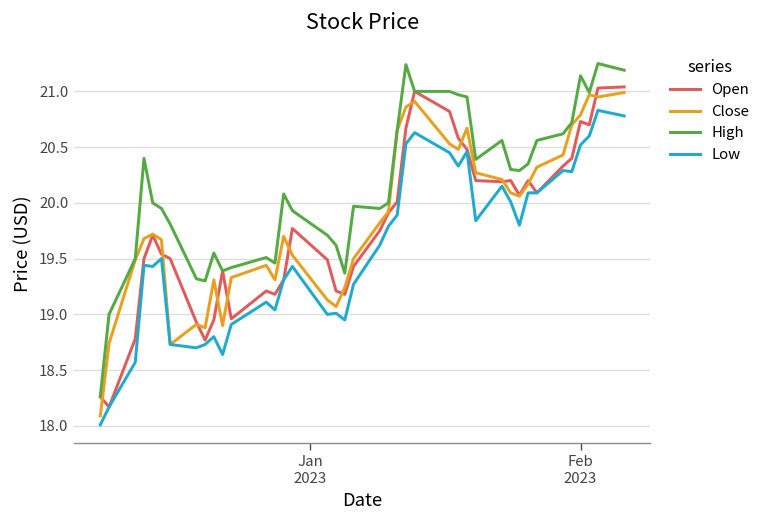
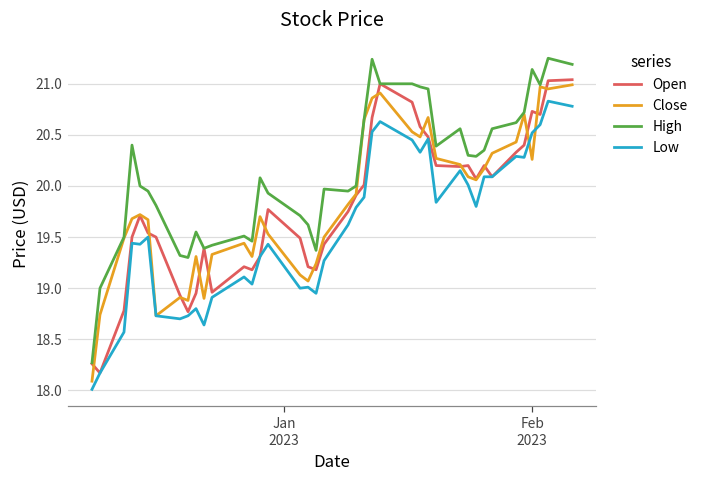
Close, Feb 2023: 20.8 -> 20.3
